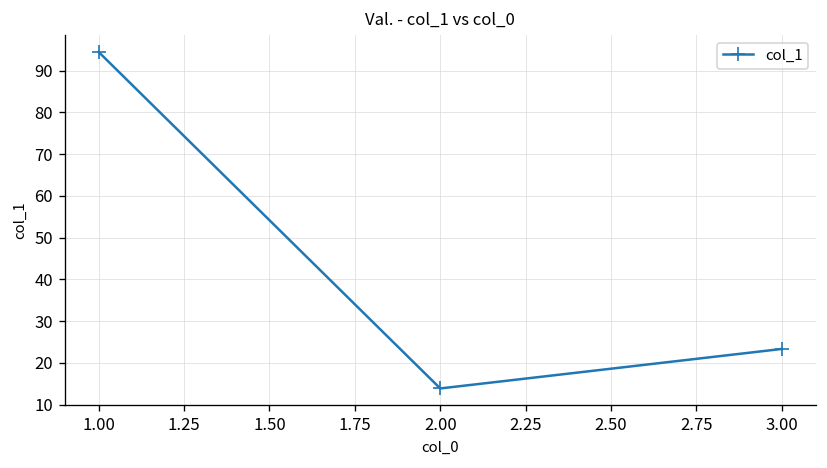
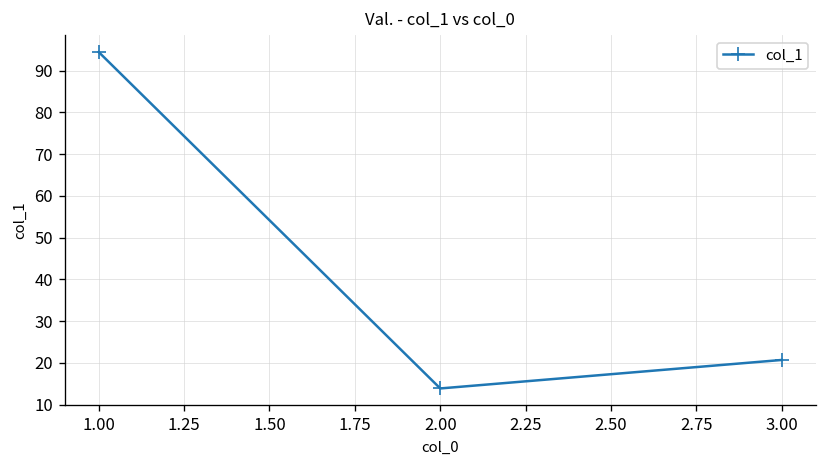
3.00: 23 -> 21
